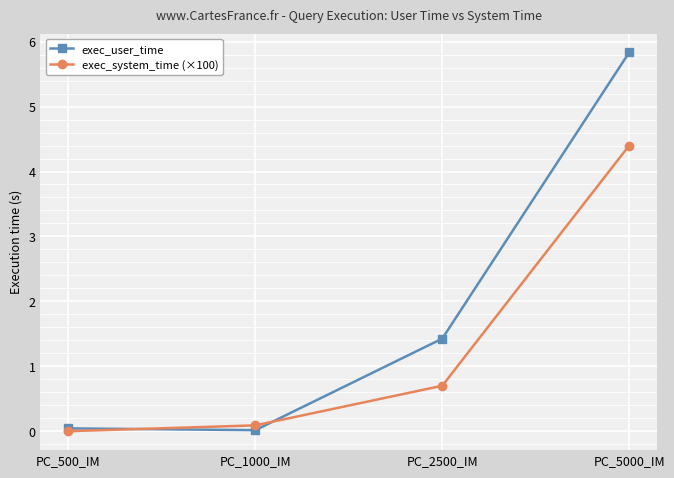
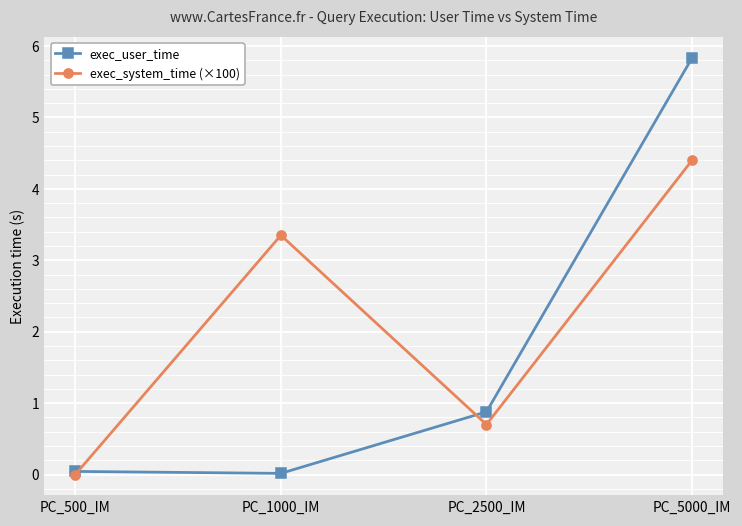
exec_system_time (×100), PC_1000_IM: 0.1 -> 3.4
exec_user_time, PC_2500_IM: 1.4 -> 0.9
